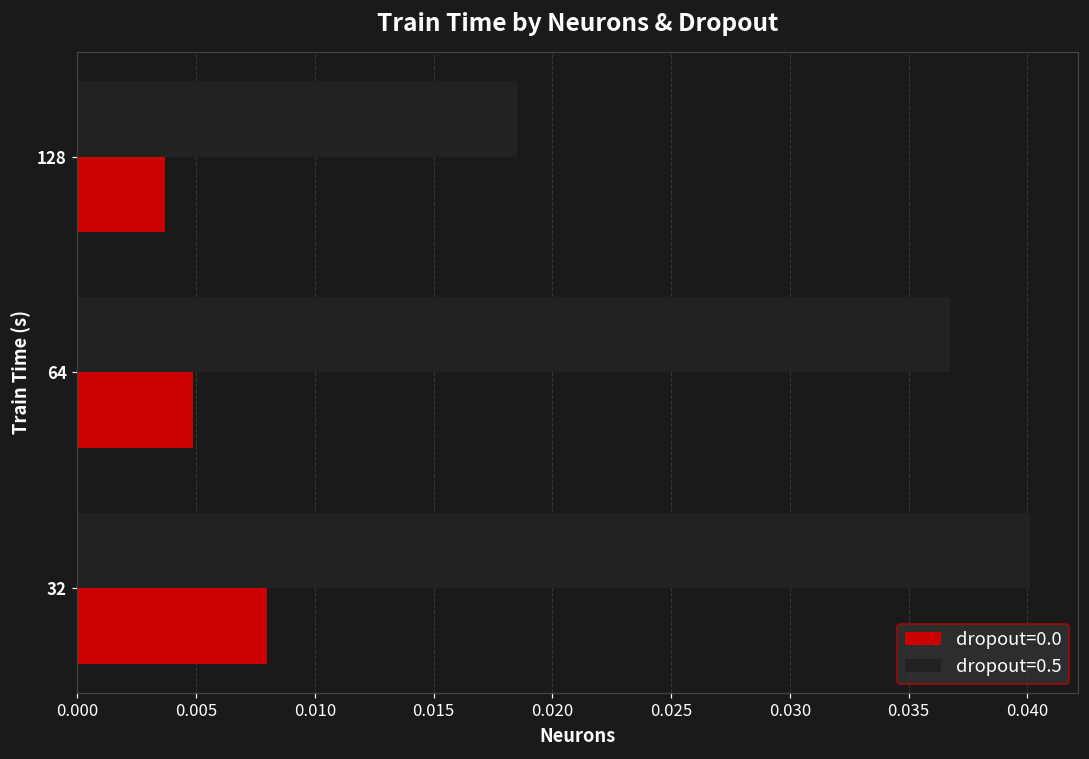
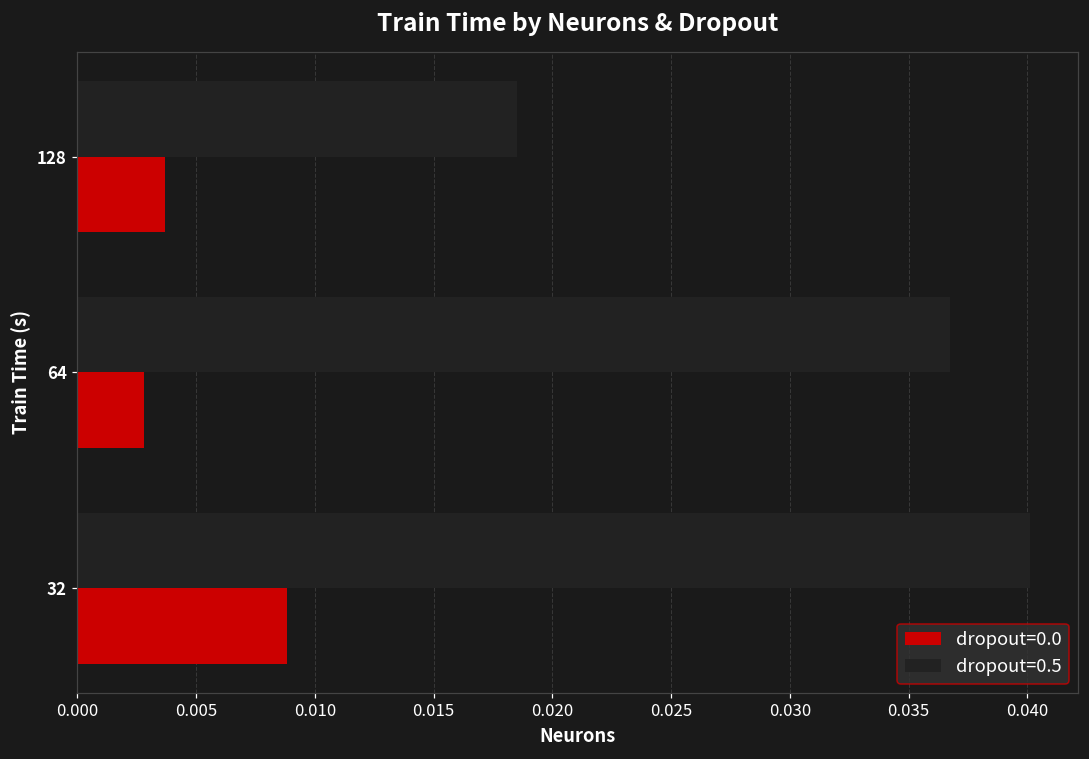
dropout=0.0, 64: 0.0049 -> 0.0028
dropout=0.0, 32: 0.0080 -> 0.0088
